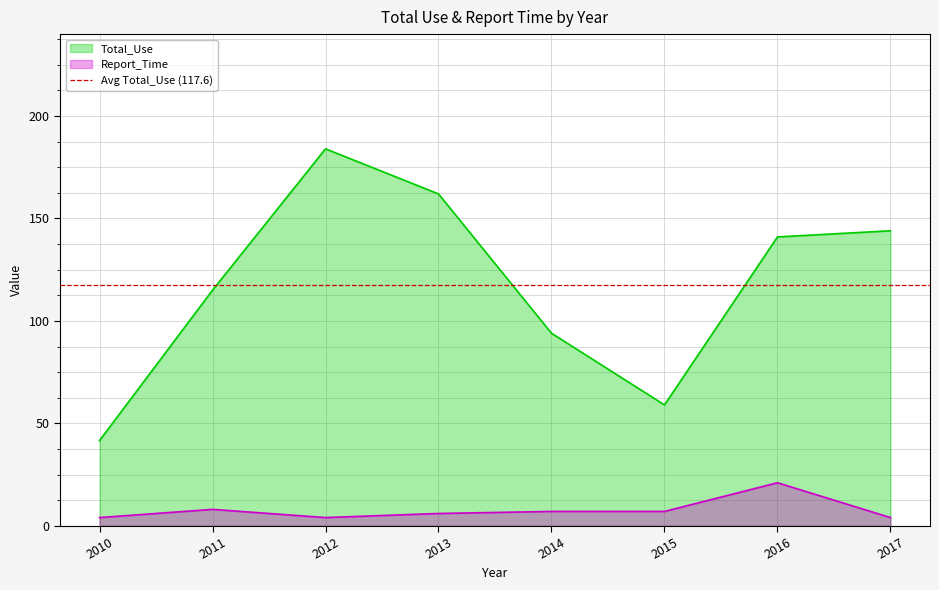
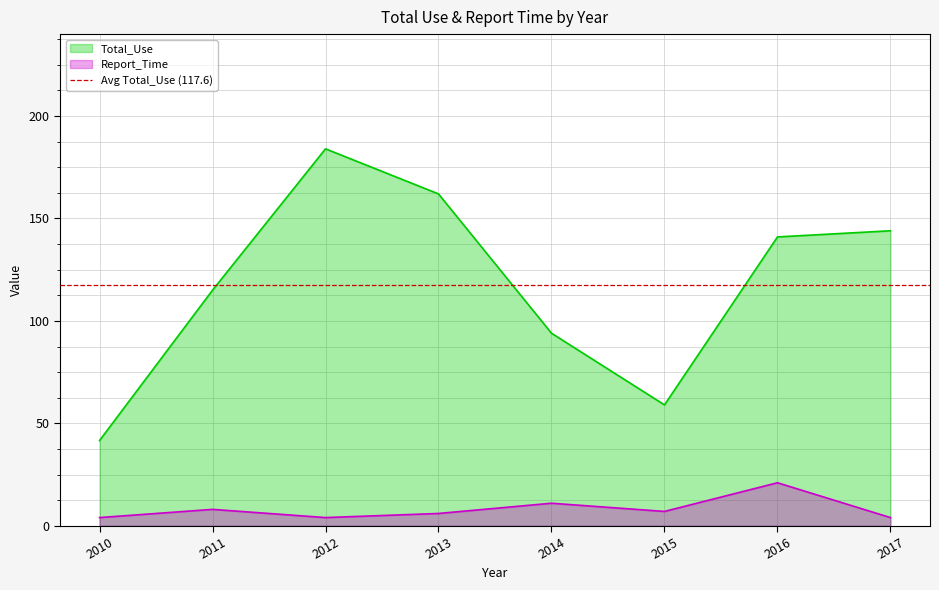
Report_Time, 2014: 7 -> 11
